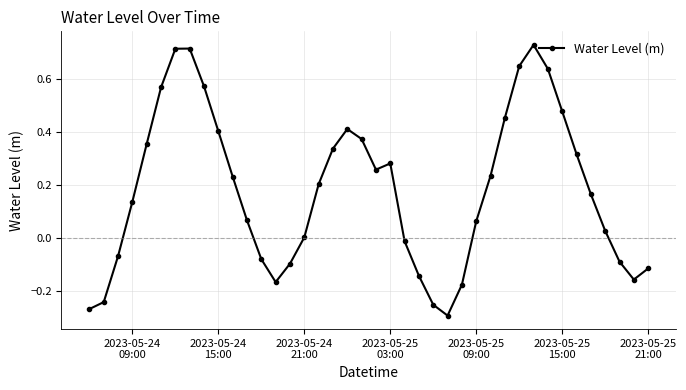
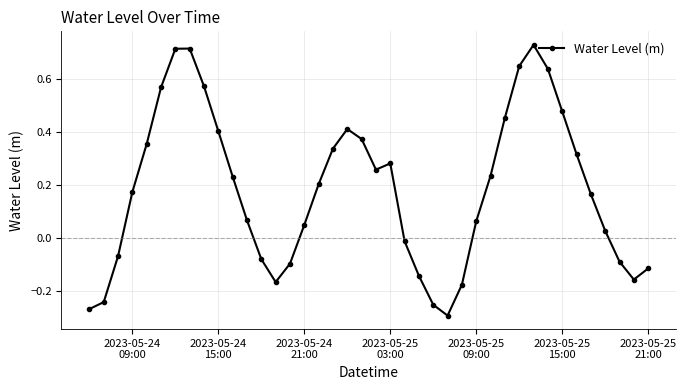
2023-05-24 09:00: 0.14 -> 0.18
2023-05-24 21:00: 0.00 -> 0.05
